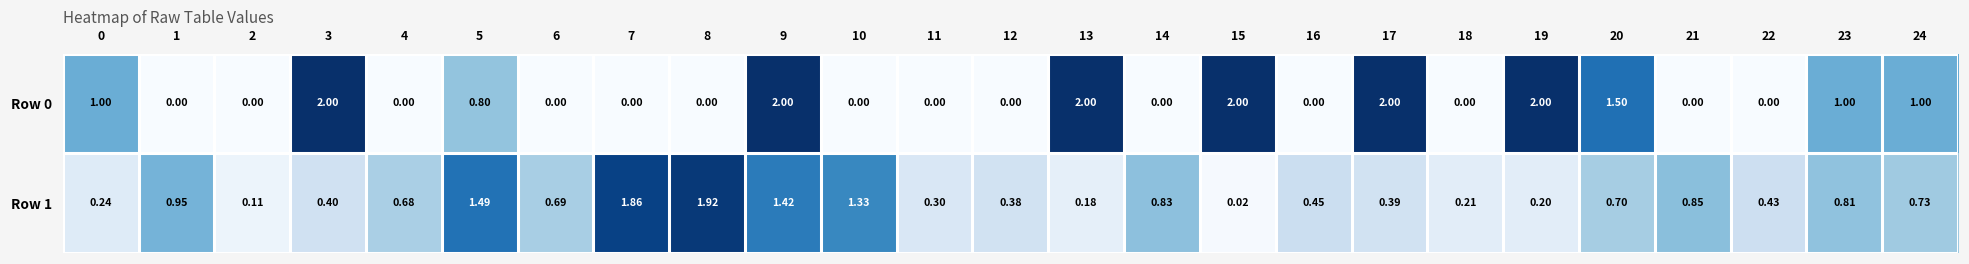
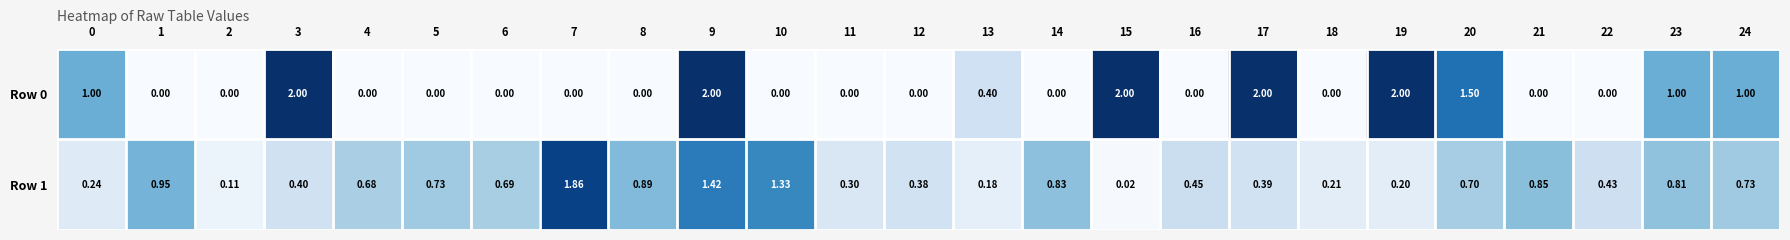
Row 0, 5: 0.80 -> 0.00
Row 0, 13: 2.00 -> 0.40
Row 1, 5: 1.49 -> 0.73
Row 1, 8: 1.92 -> 0.89
